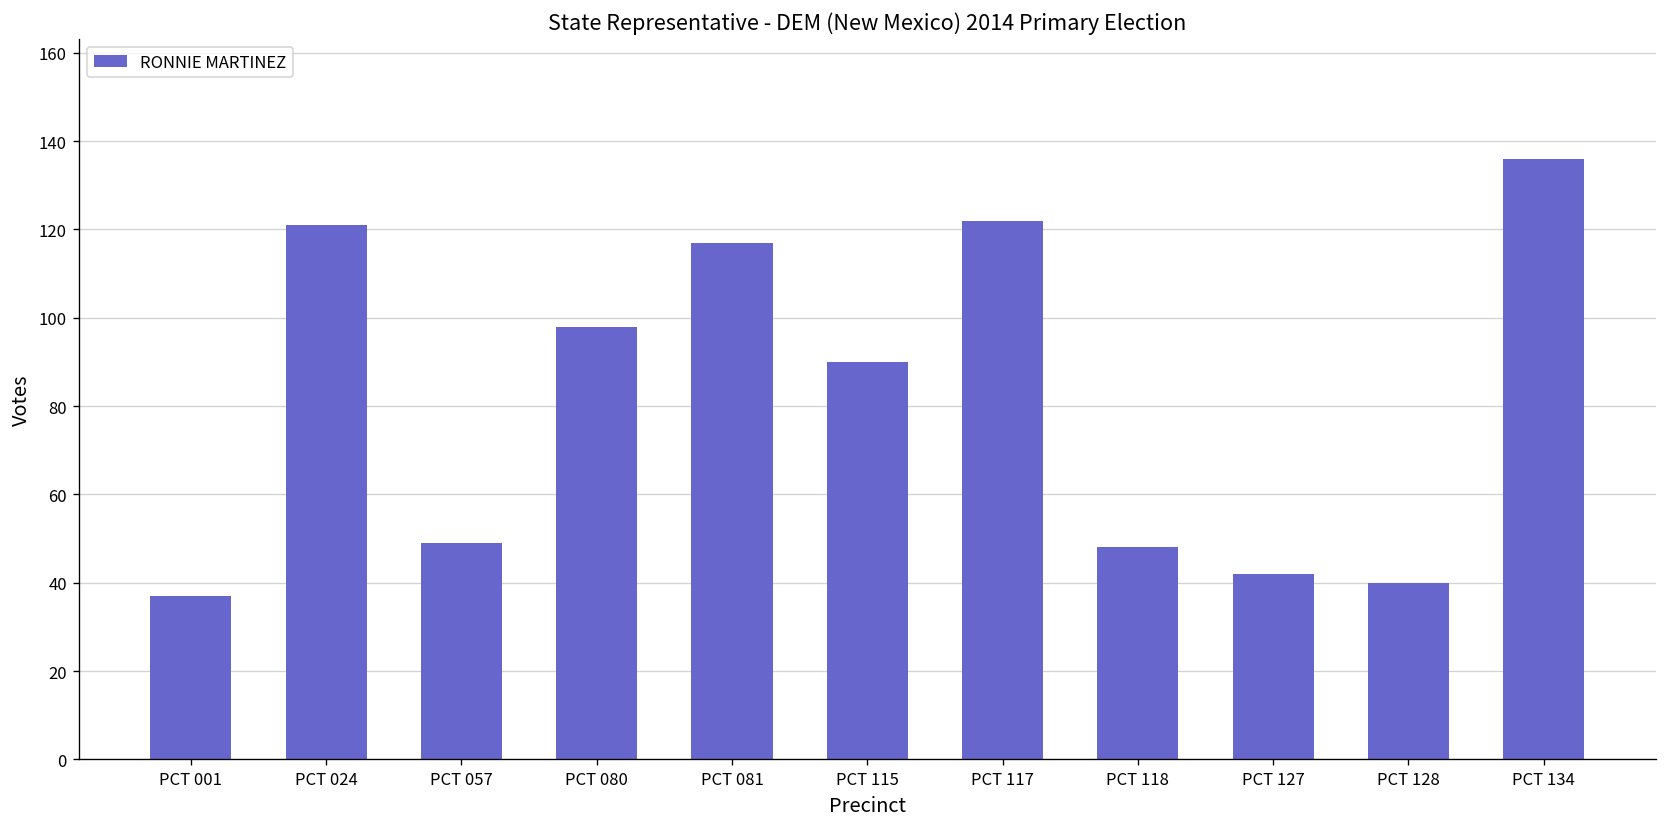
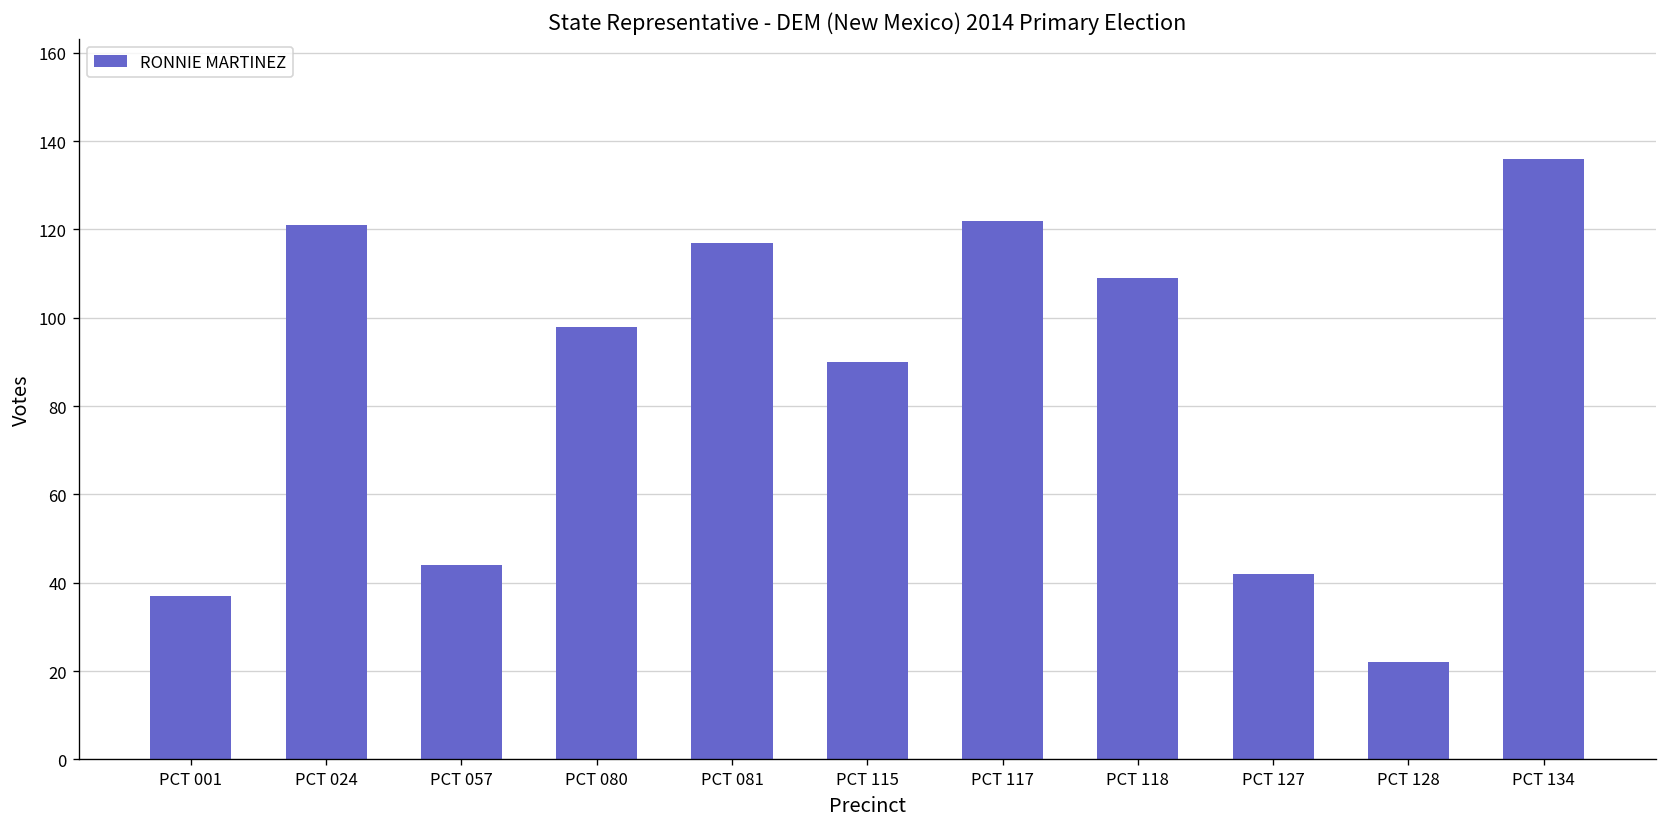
PCT 057: 49 -> 44
PCT 118: 48 -> 109
PCT 128: 40 -> 22
